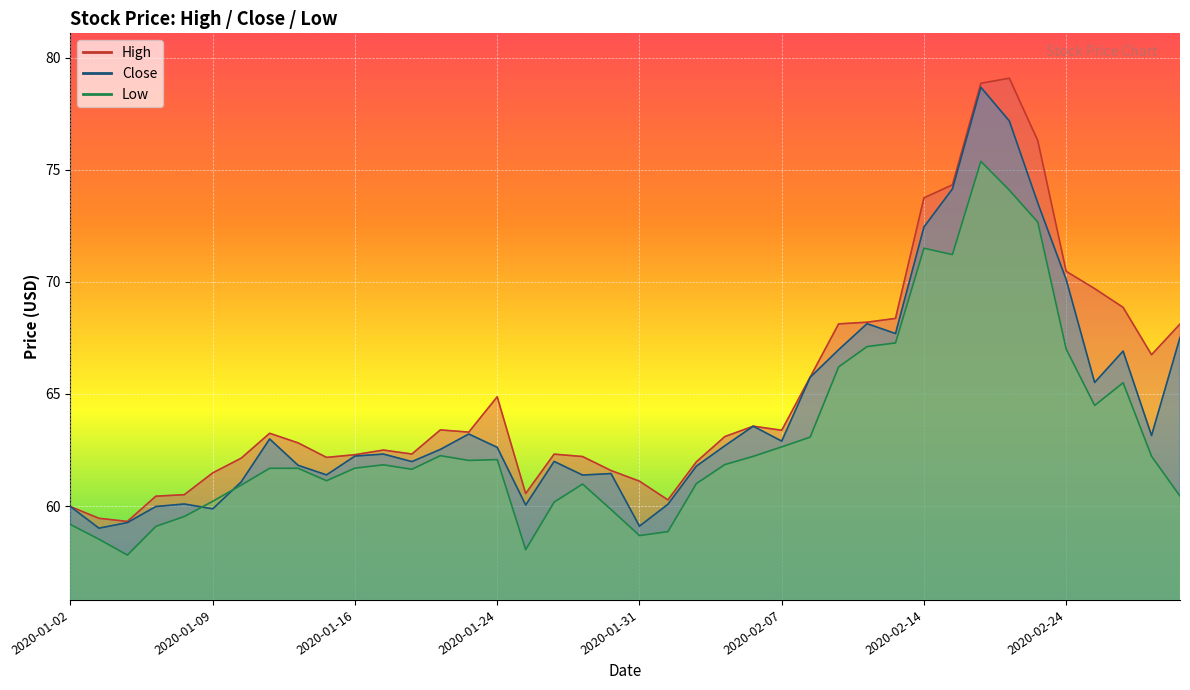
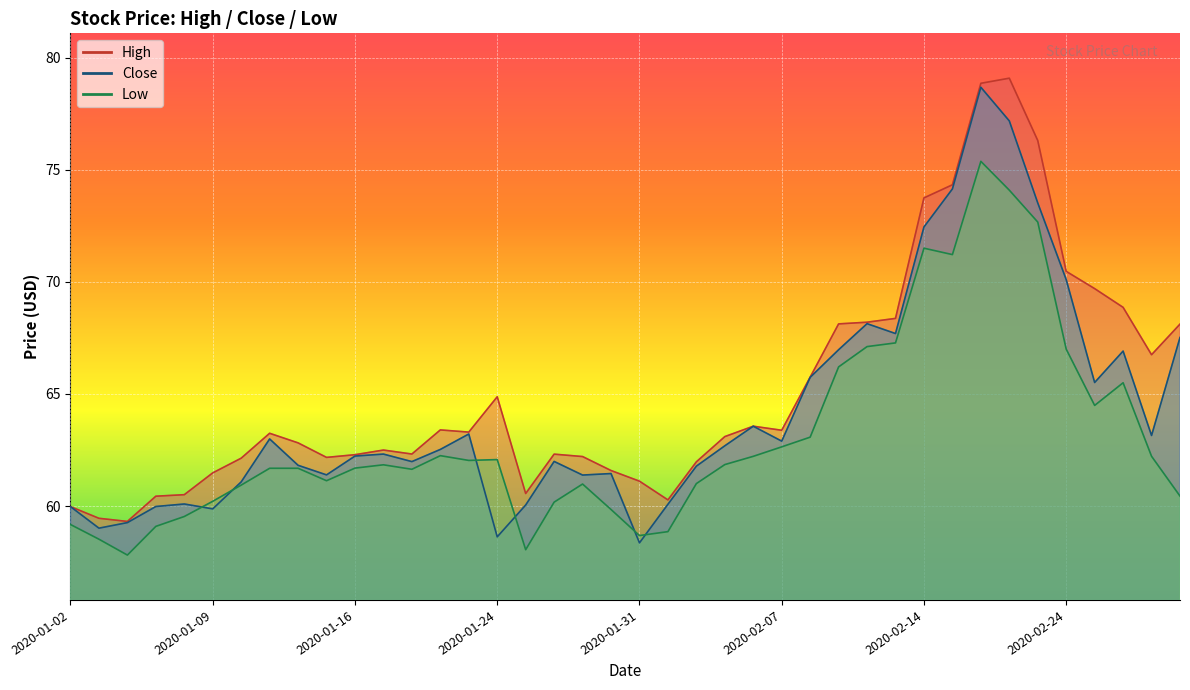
Close, 2020-01-24: 62.6 -> 58.6
Close, 2020-01-31: 59.1 -> 58.4
